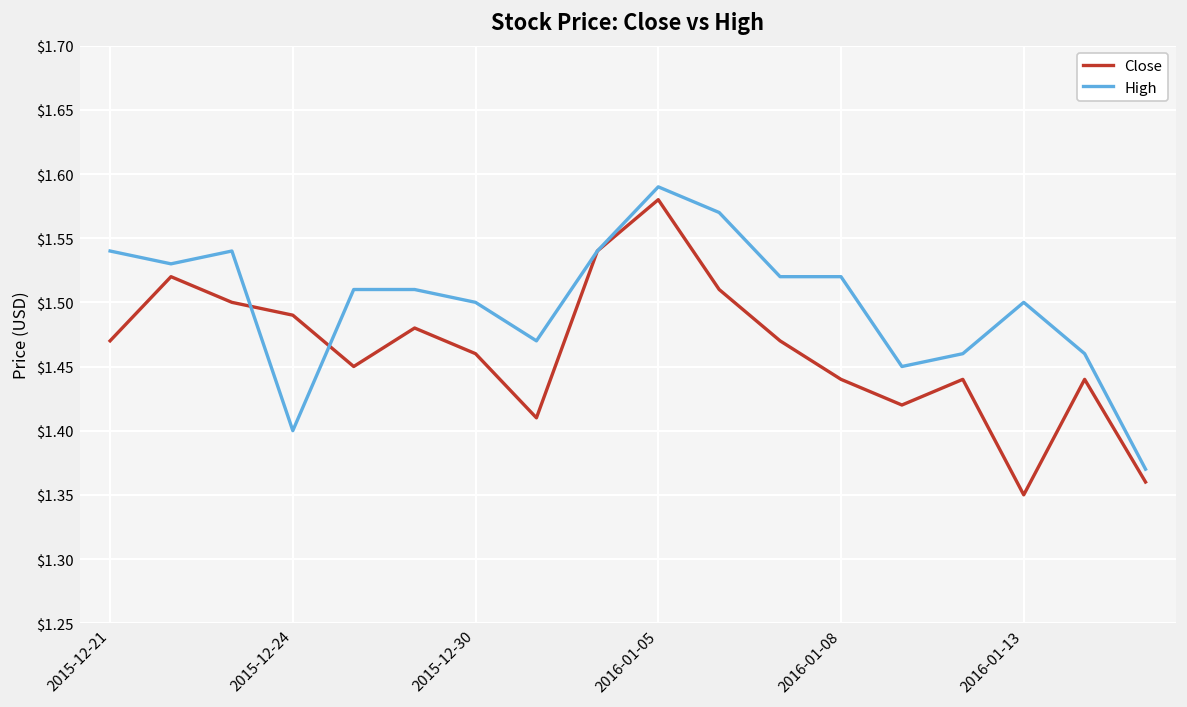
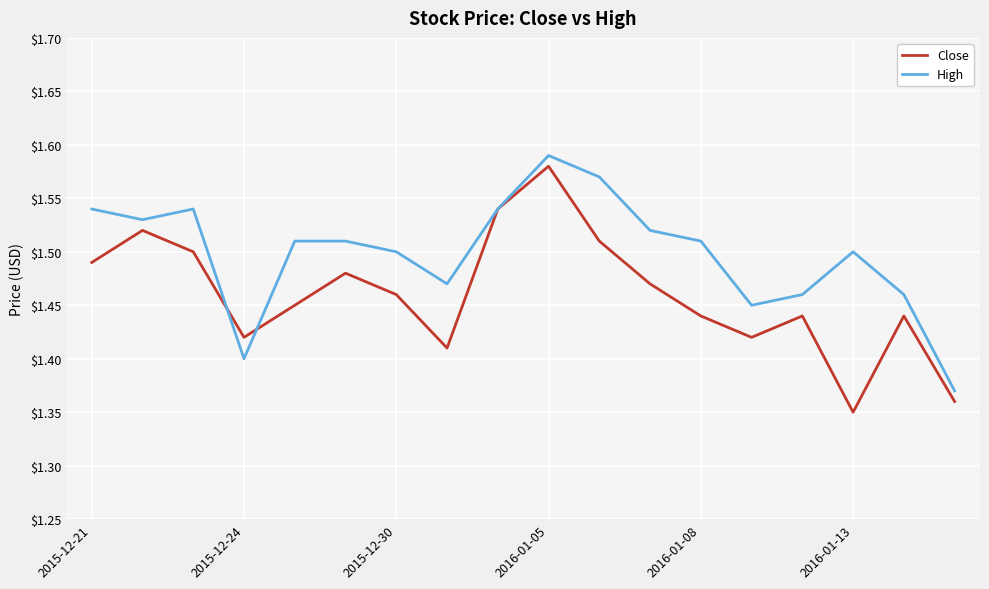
Close, 2015-12-21: $1.47 -> $1.49
Close, 2015-12-24: $1.49 -> $1.42
High, 2016-01-08: $1.52 -> $1.51
